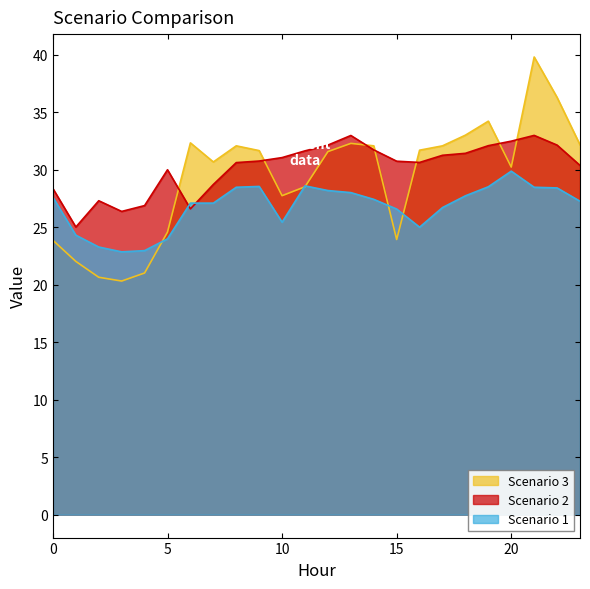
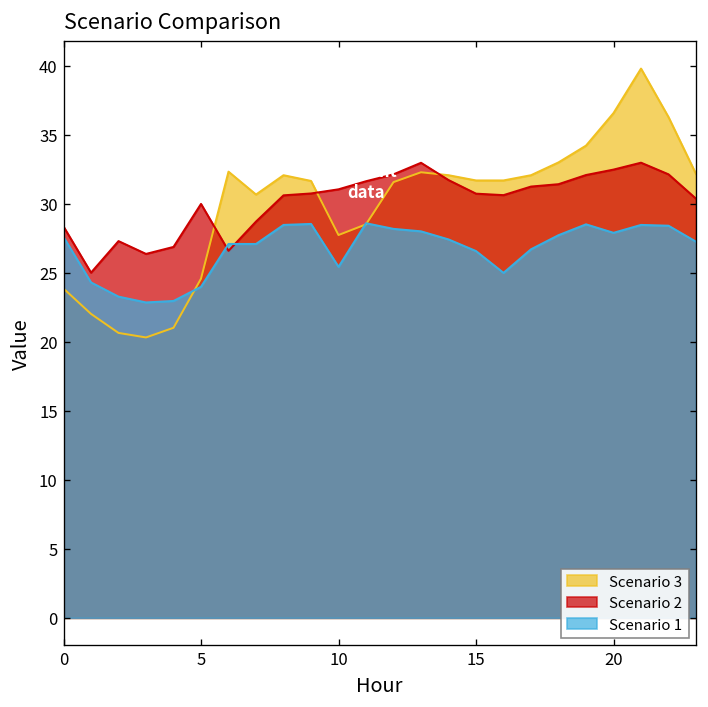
Scenario 3, 15: 23.9 -> 31.7
Scenario 3, 20: 30.2 -> 36.6
Scenario 1, 20: 29.9 -> 27.9
